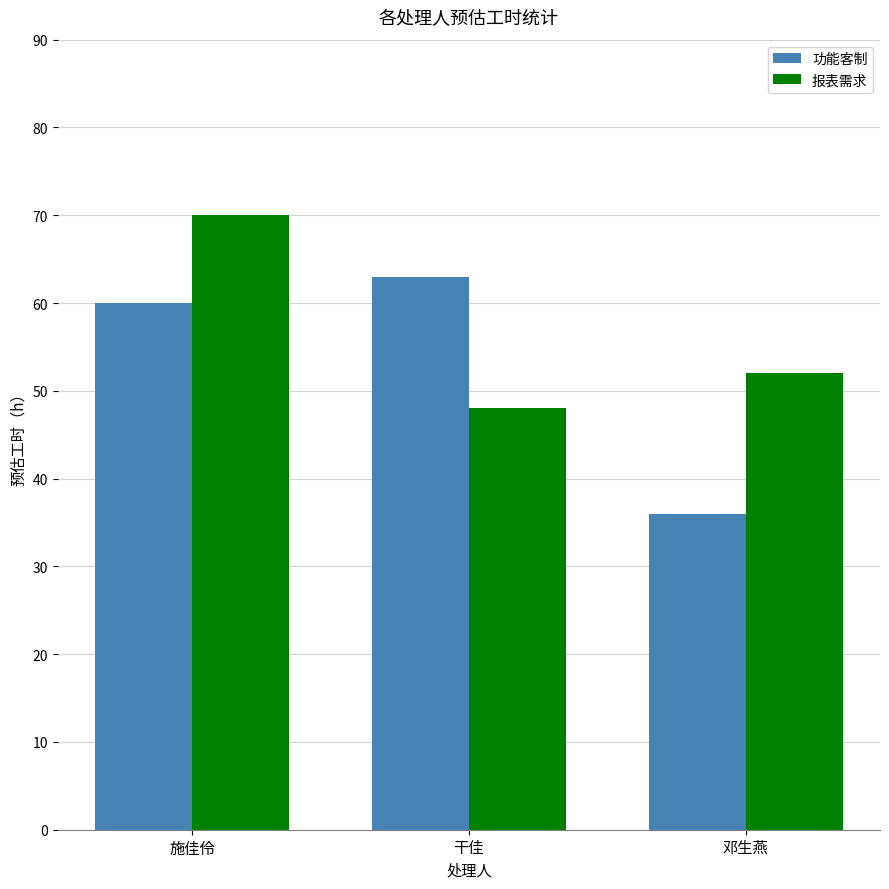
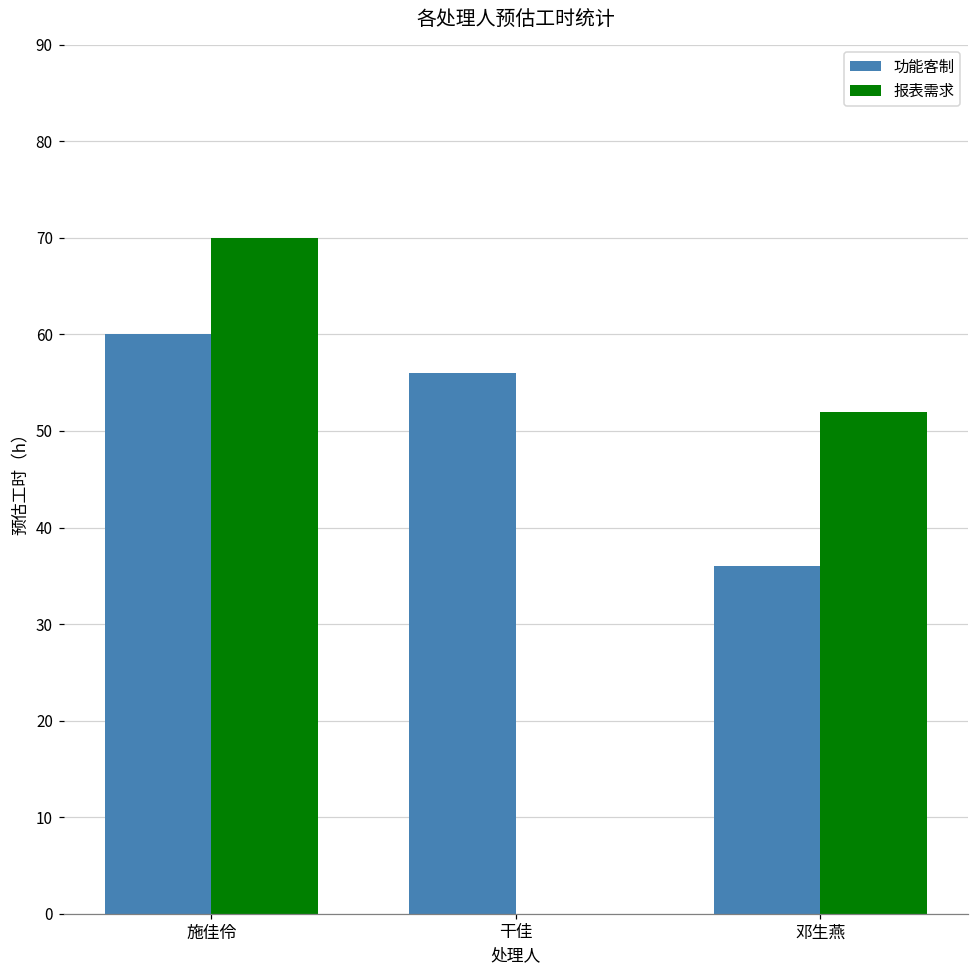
功能客制, 干佳: 63 -> 56
报表需求, 干佳: 48 -> 0
